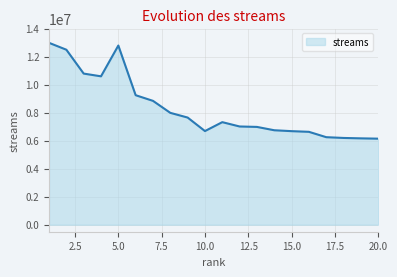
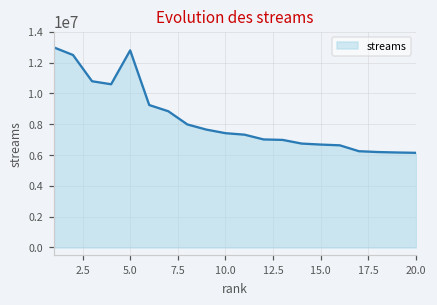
10.0: 6700000 -> 7400000
